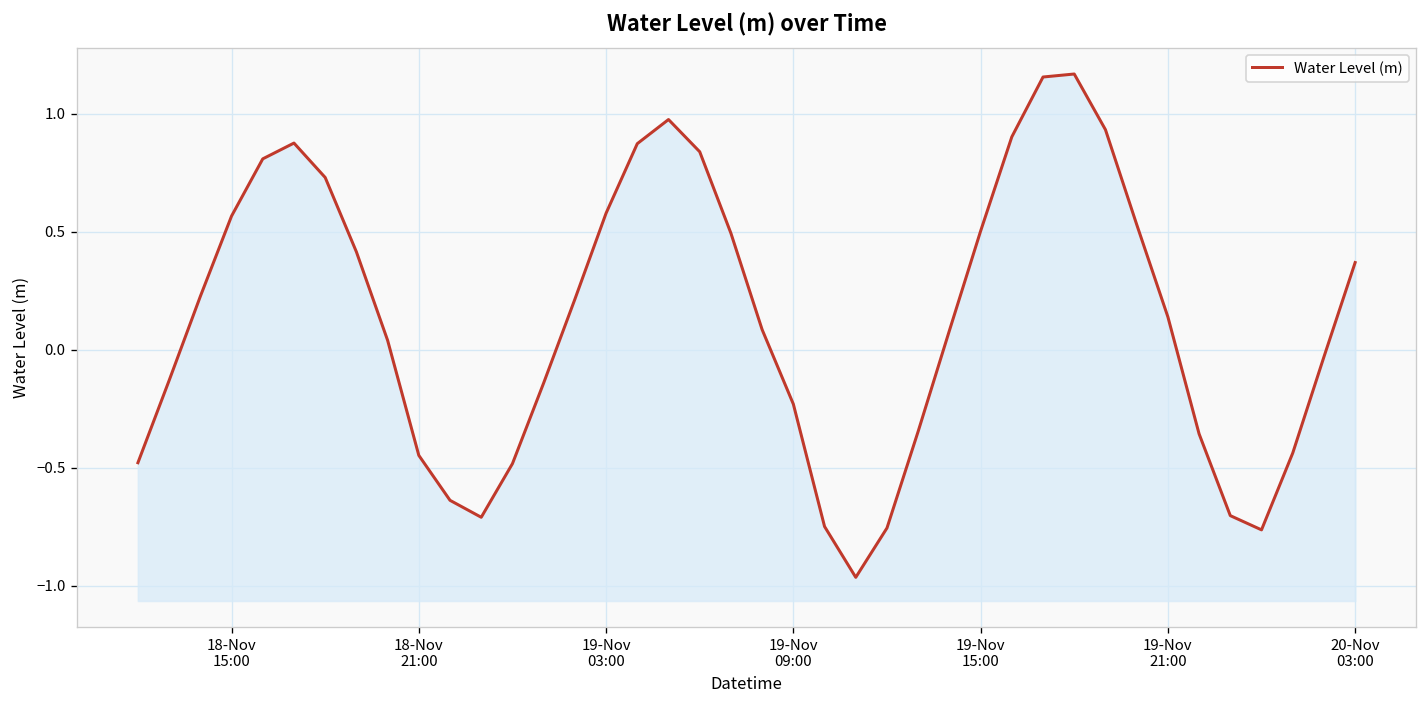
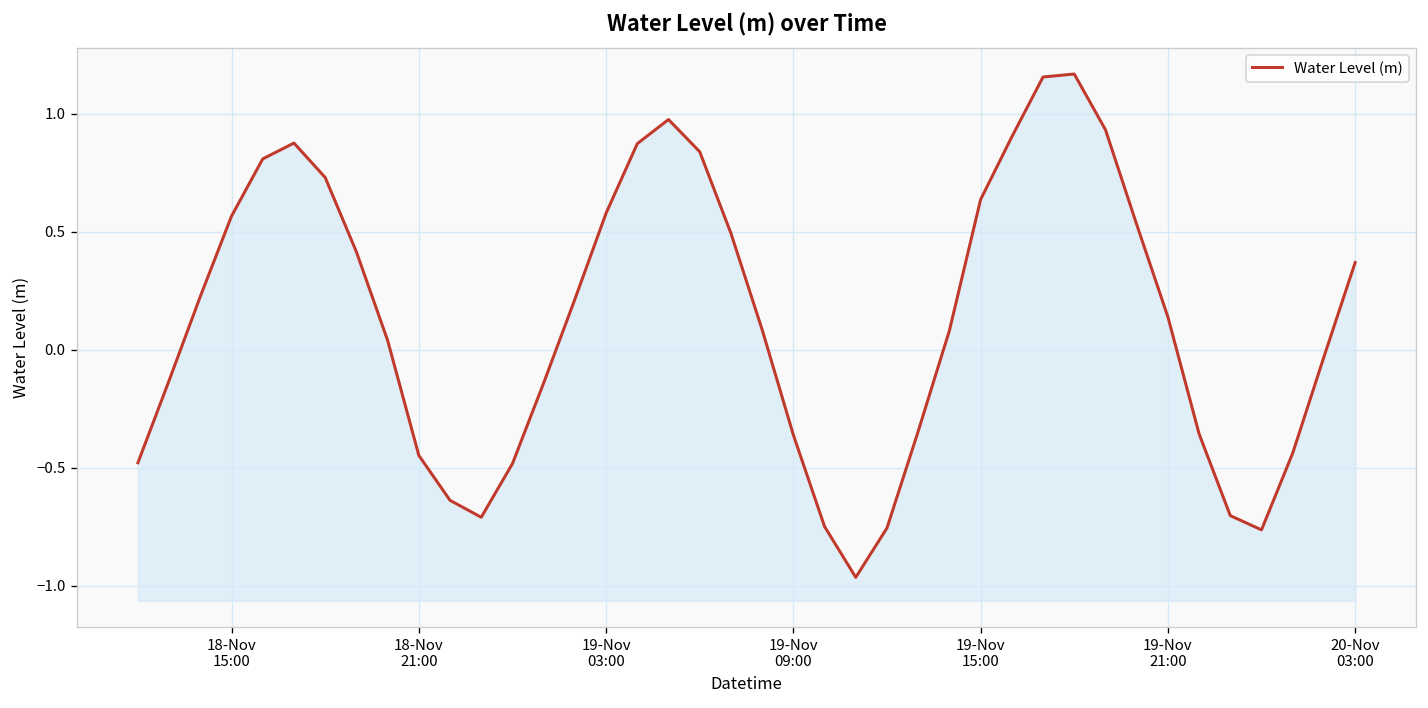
19-Nov 09:00: -0.23 -> -0.36
19-Nov 15:00: 0.50 -> 0.64
